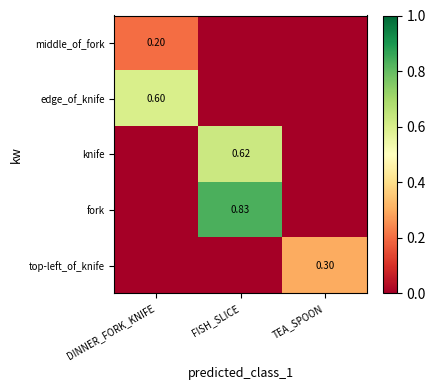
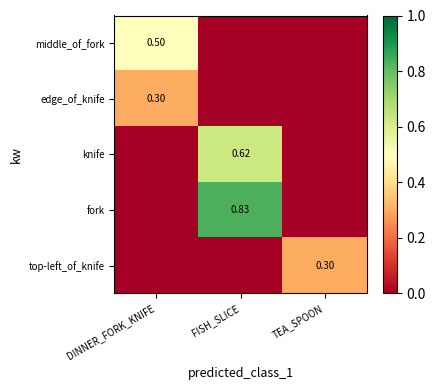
middle_of_fork, DINNER_FORK_KNIFE: 0.20 -> 0.50
edge_of_knife, DINNER_FORK_KNIFE: 0.60 -> 0.30
